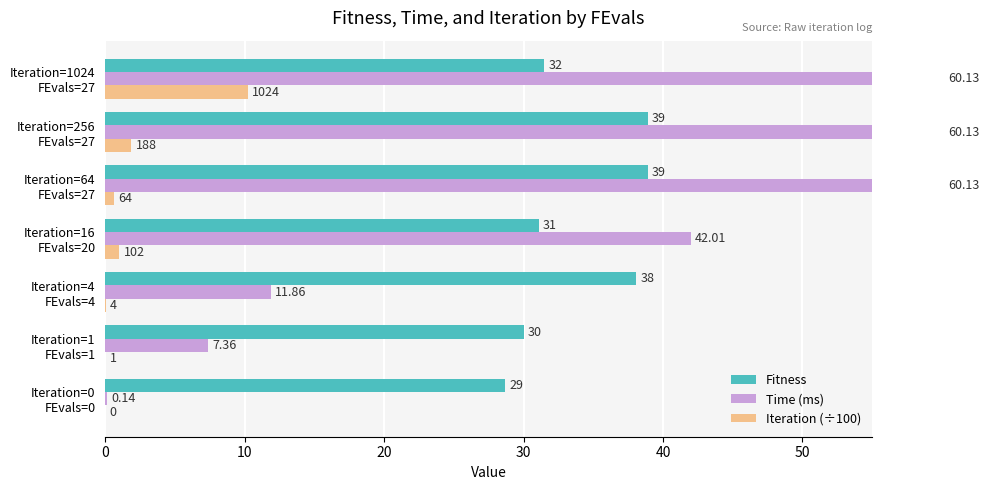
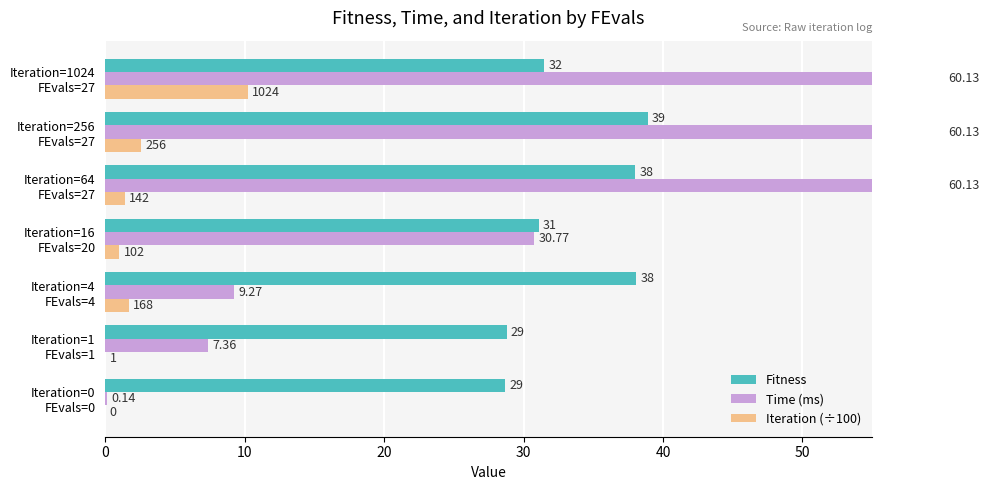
Iteration (÷100), Iteration=256 FEvals=27: 188 -> 256
Fitness, Iteration=64 FEvals=27: 39 -> 38
Iteration (÷100), Iteration=64 FEvals=27: 64 -> 142
Time (ms), Iteration=16 FEvals=20: 42.01 -> 30.77
Time (ms), Iteration=4 FEvals=4: 11.86 -> 9.27
Iteration (÷100), Iteration=4 FEvals=4: 4 -> 168
Fitness, Iteration=1 FEvals=1: 30 -> 29
